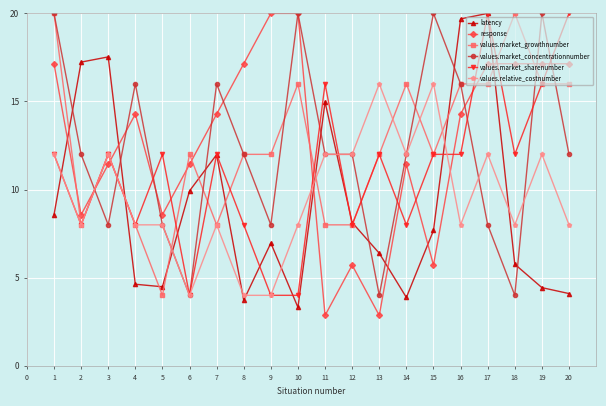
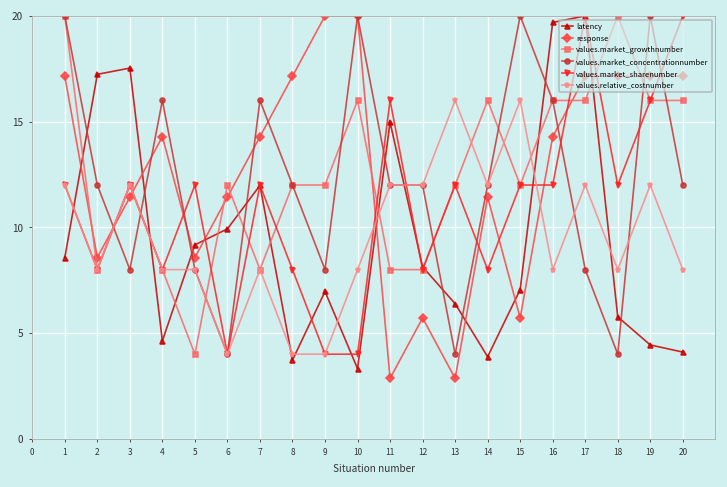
latency, 5: 4.5 -> 9.2
latency, 15: 7.7 -> 7.1
